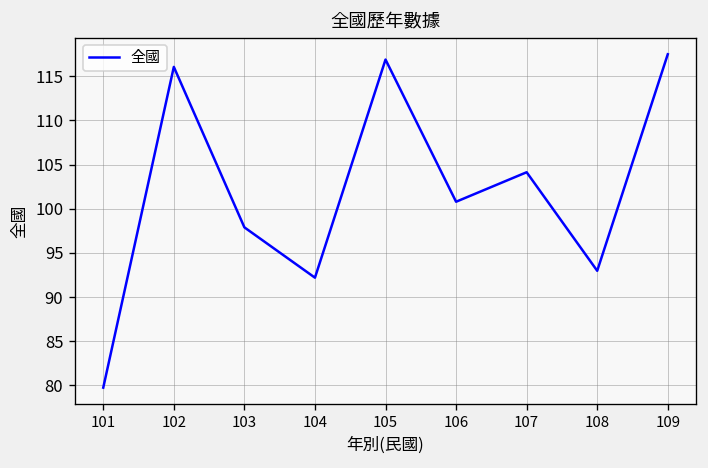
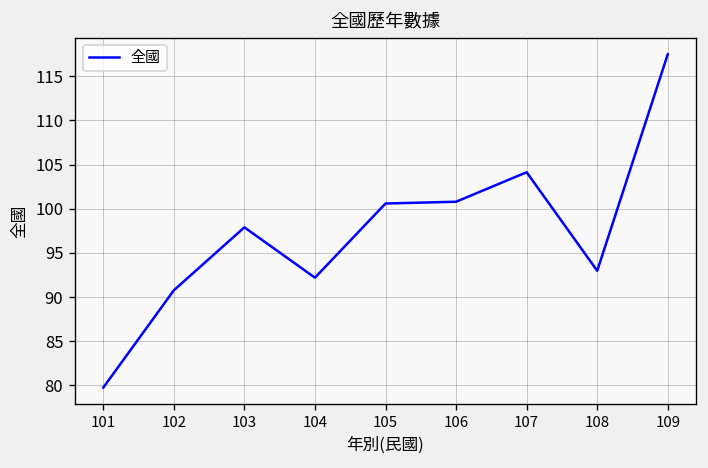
102: 116 -> 91
105: 117 -> 101
